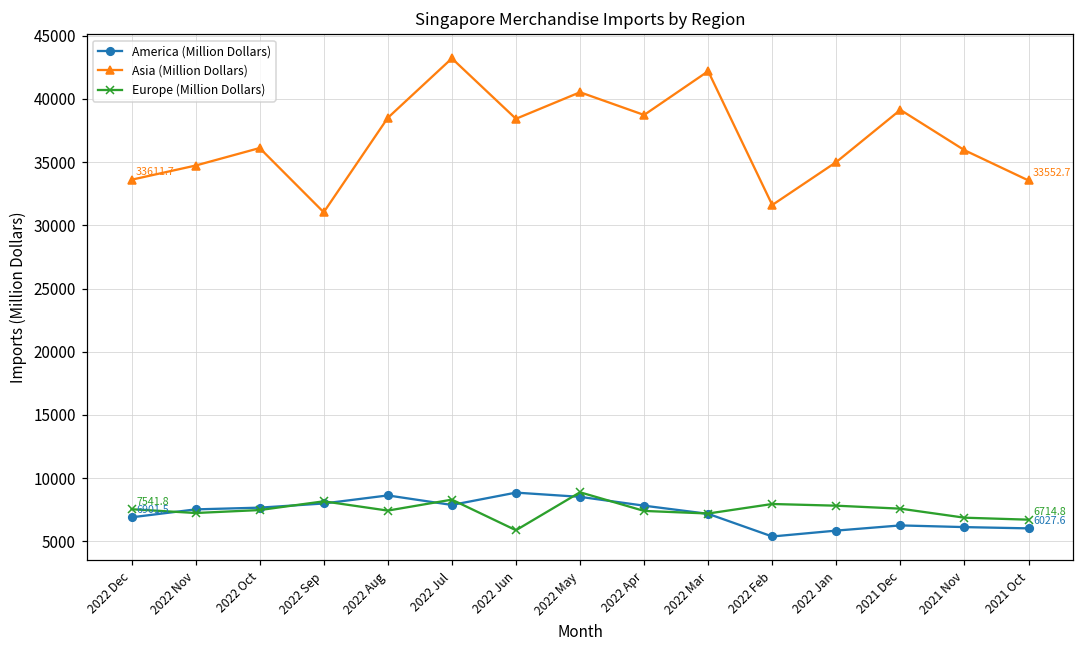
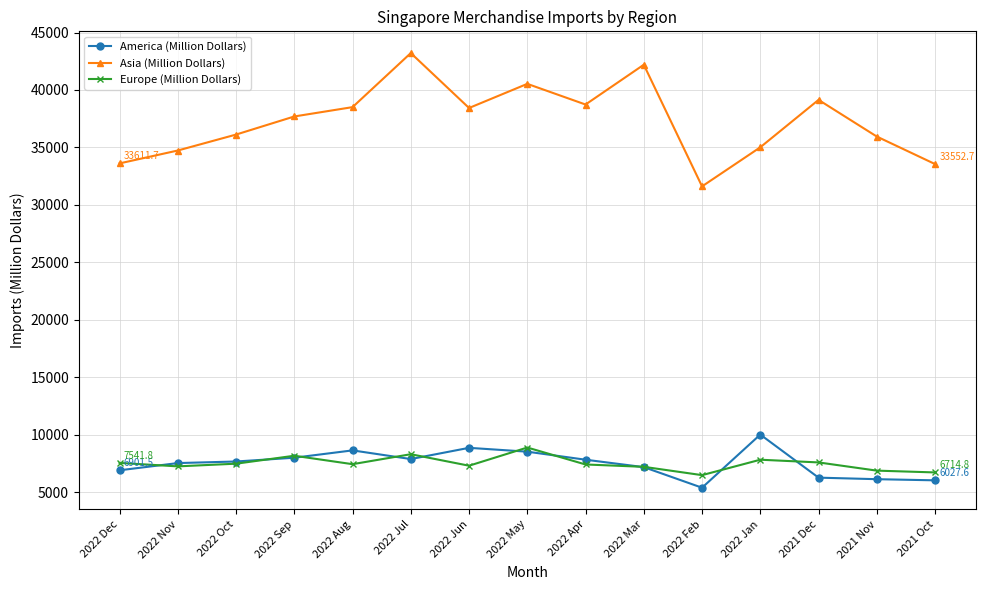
Asia (Million Dollars), 2022 Sep: 31000 -> 37700
Europe (Million Dollars), 2022 Jun: 5900 -> 7300
Europe (Million Dollars), 2022 Feb: 8000 -> 6500
America (Million Dollars), 2022 Jan: 5900 -> 10000
